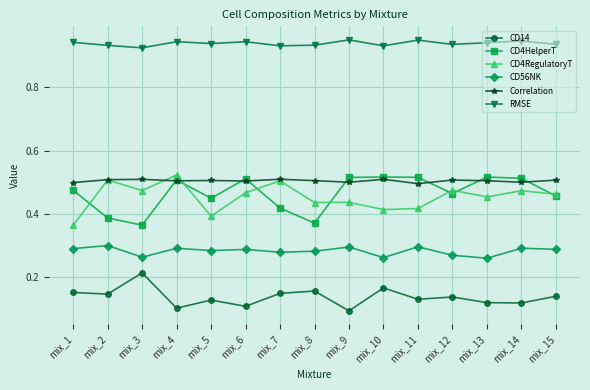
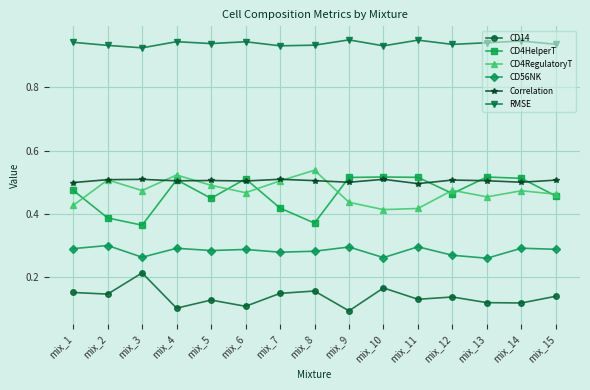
CD4RegulatoryT, mix_1: 0.36 -> 0.43
CD4RegulatoryT, mix_5: 0.39 -> 0.49
CD4RegulatoryT, mix_8: 0.44 -> 0.54
